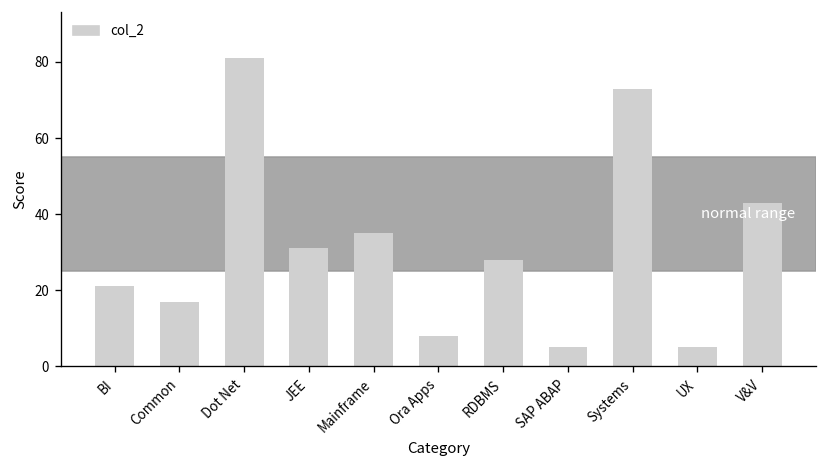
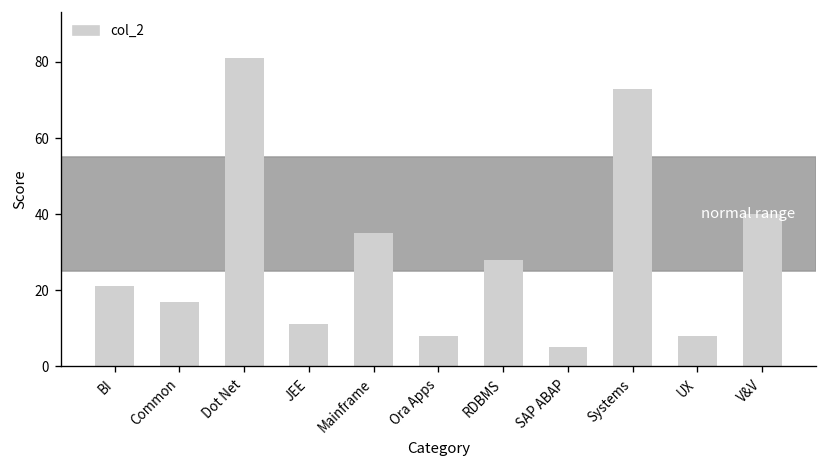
JEE: 31 -> 11
UX: 5 -> 8
V&V: 43 -> 40
